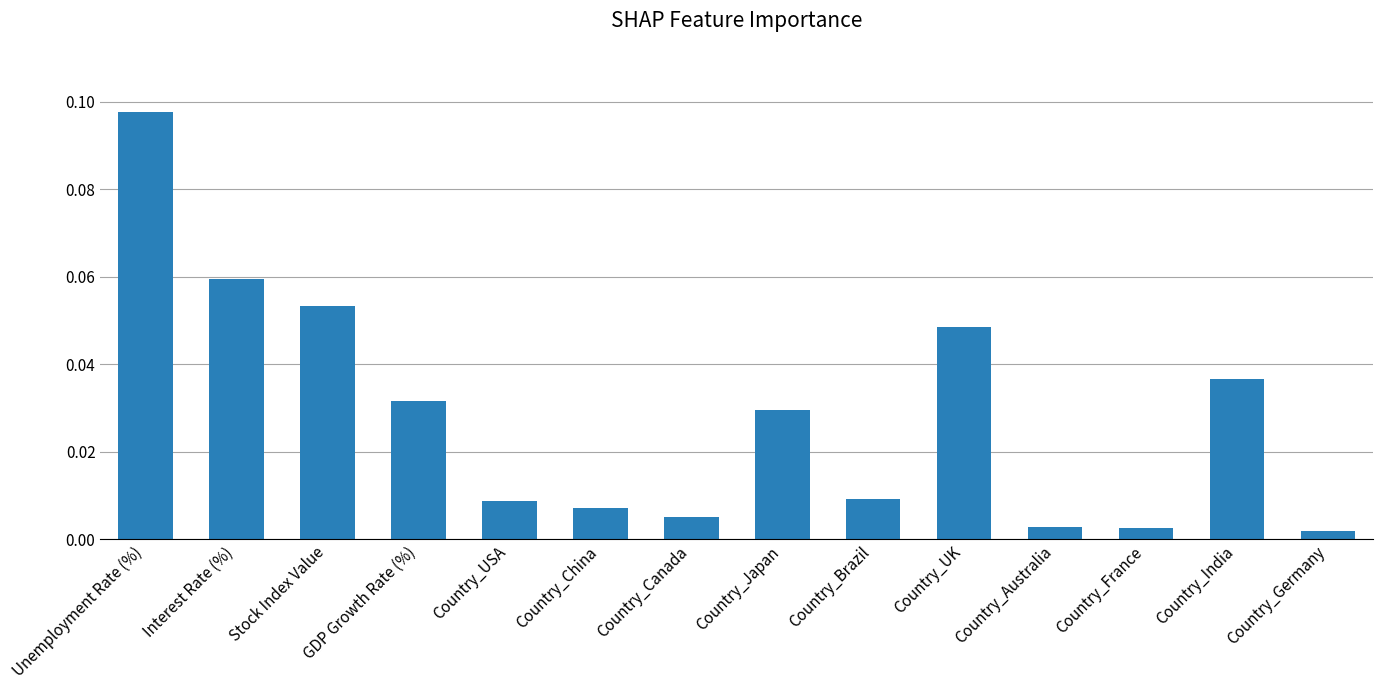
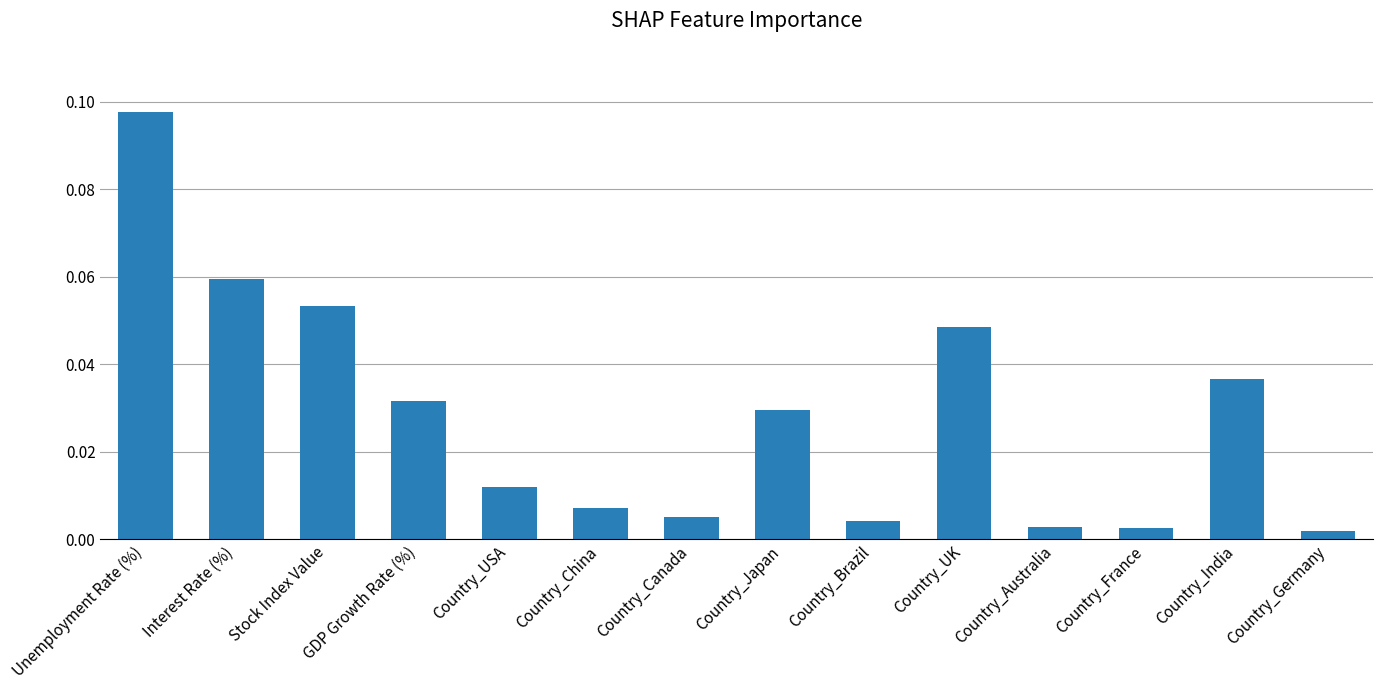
Country_USA: 0.009 -> 0.012
Country_Brazil: 0.009 -> 0.004
